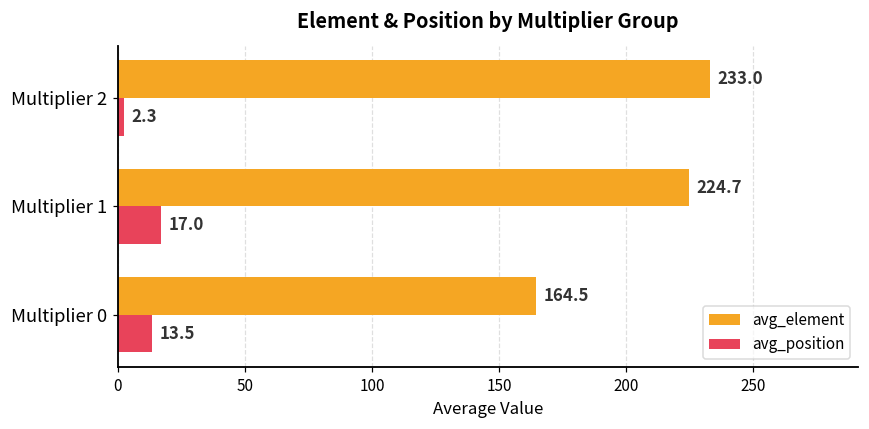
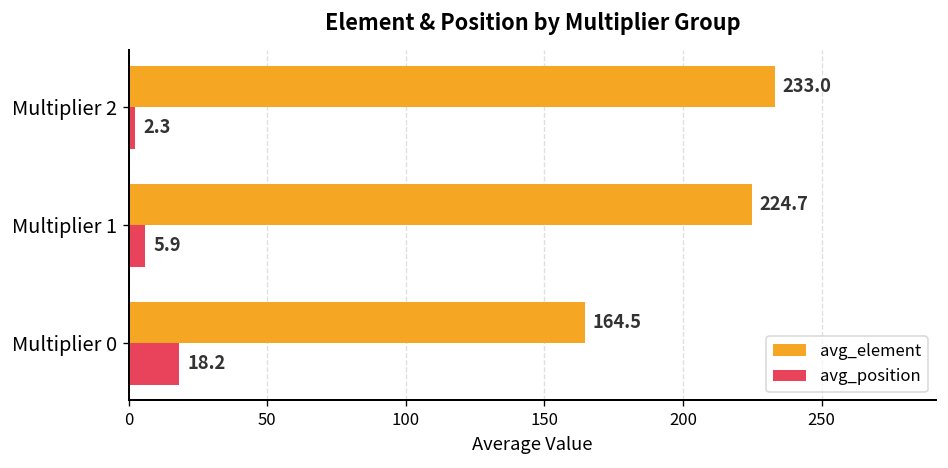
avg_position, Multiplier 1: 17.0 -> 5.9
avg_position, Multiplier 0: 13.5 -> 18.2
